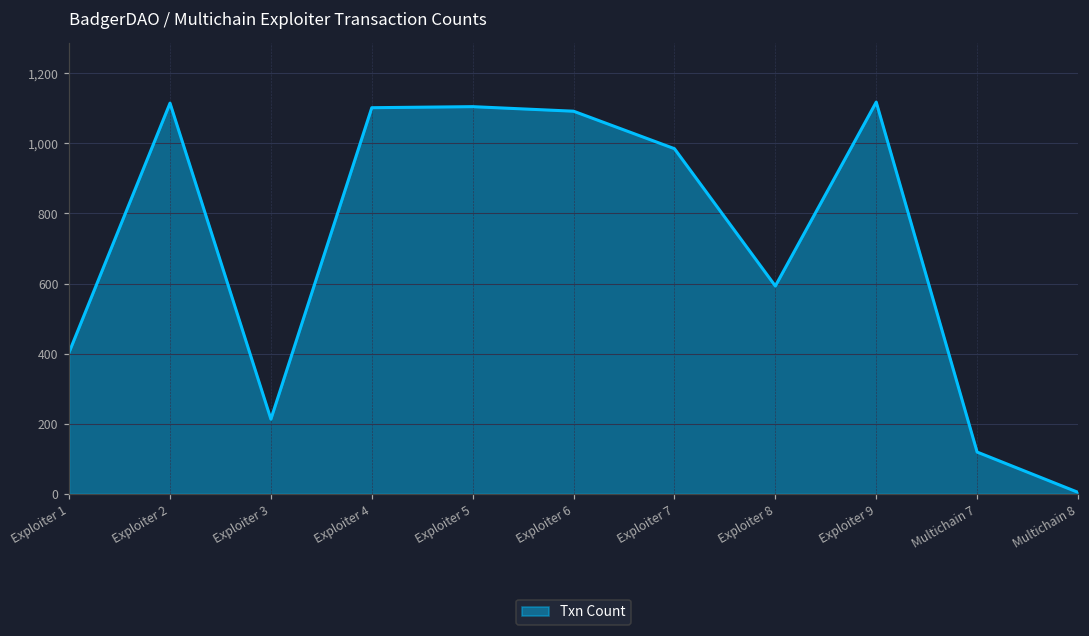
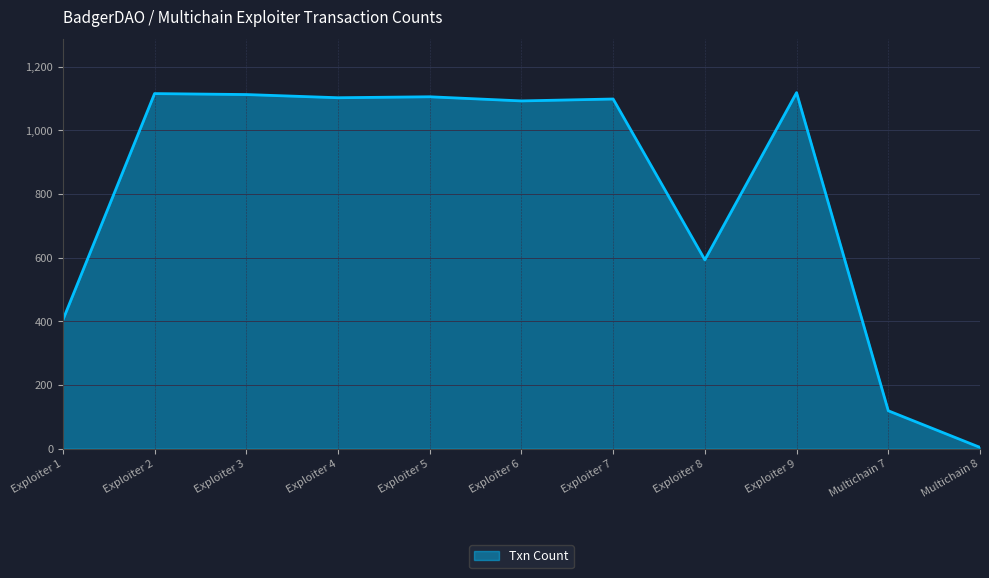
Exploiter 3: 210 -> 1,110
Exploiter 7: 990 -> 1,100
